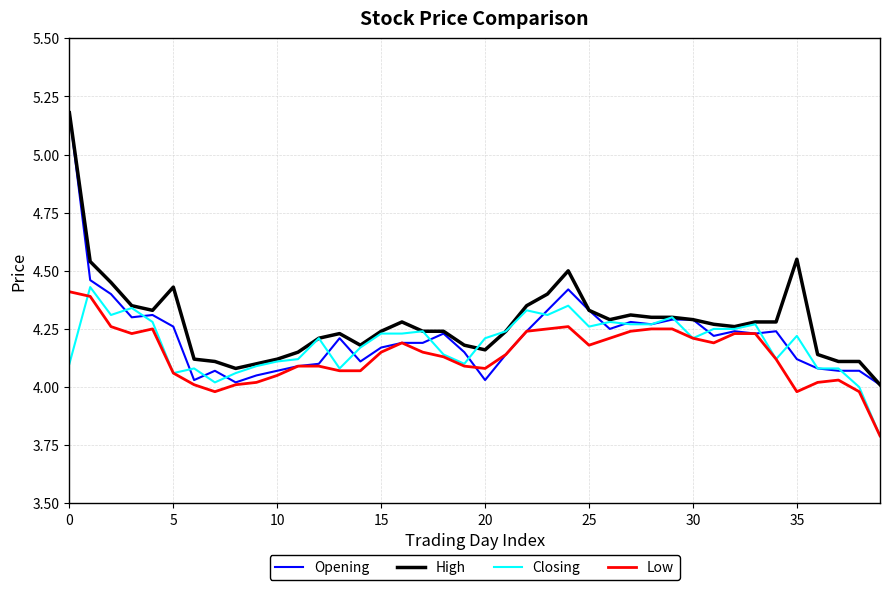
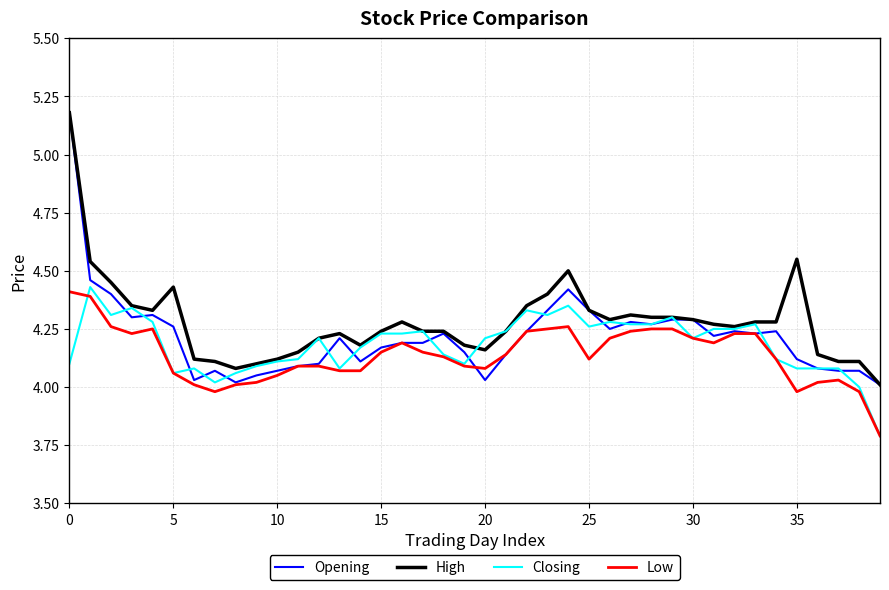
Low, 25: 4.18 -> 4.12
Closing, 35: 4.22 -> 4.08
